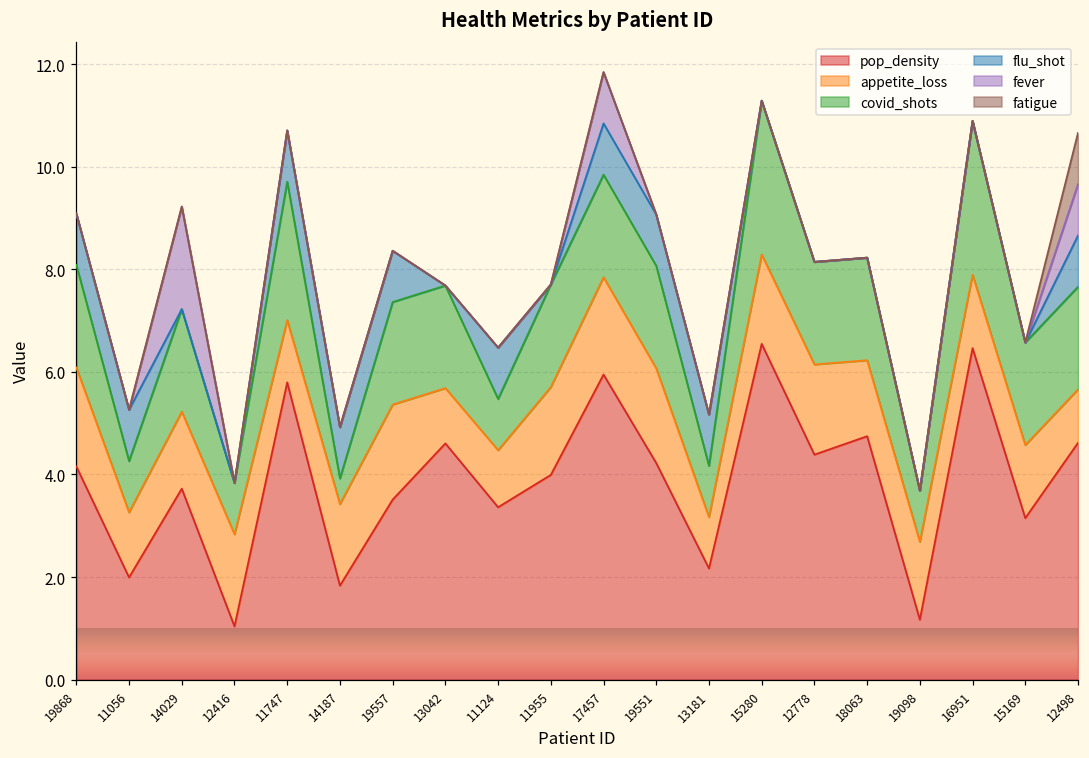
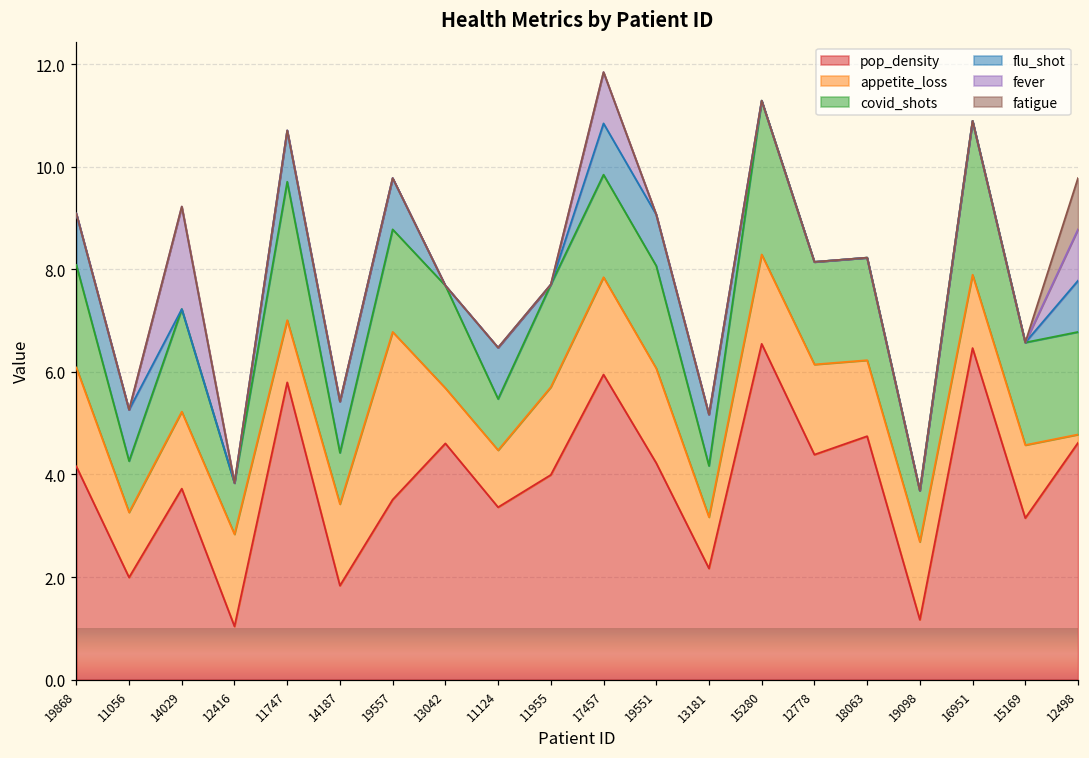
covid_shots, 14187: 0.5 -> 1.0
appetite_loss, 19557: 1.9 -> 3.3
appetite_loss, 12498: 1.0 -> 0.2
